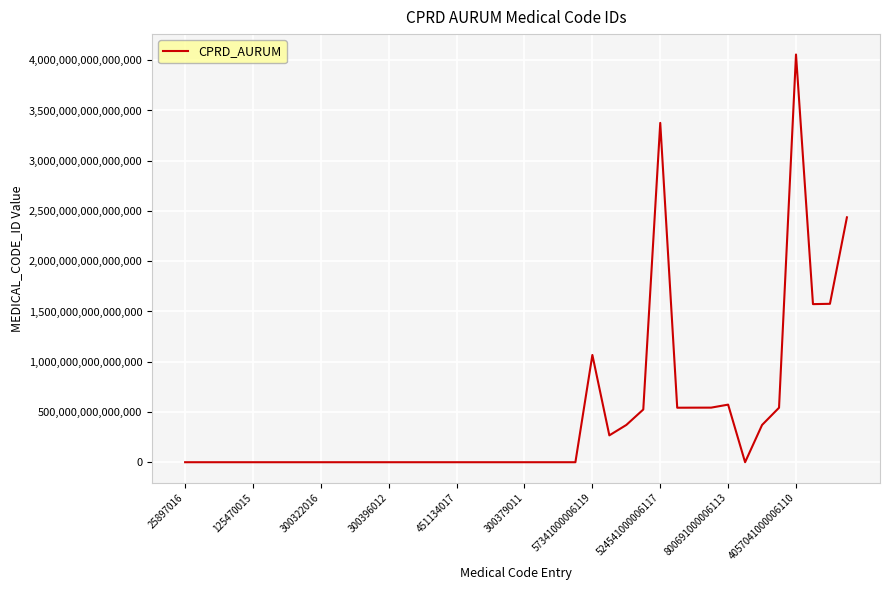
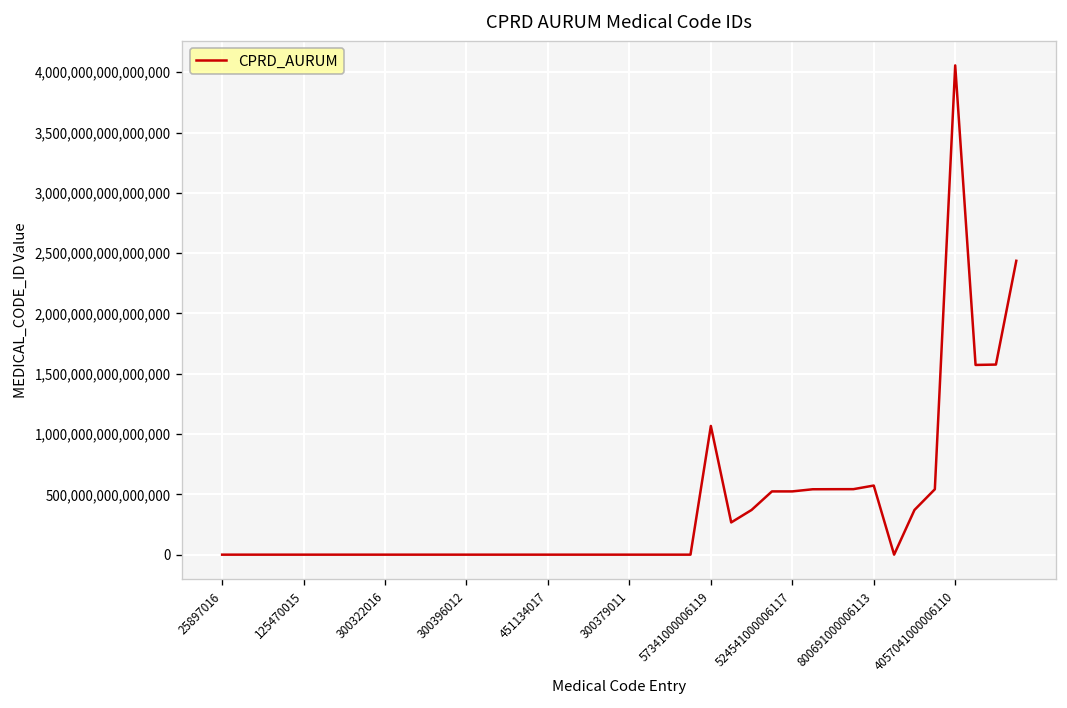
524541000006117: 3,380,000,000,000,000 -> 520,000,000,000,000
